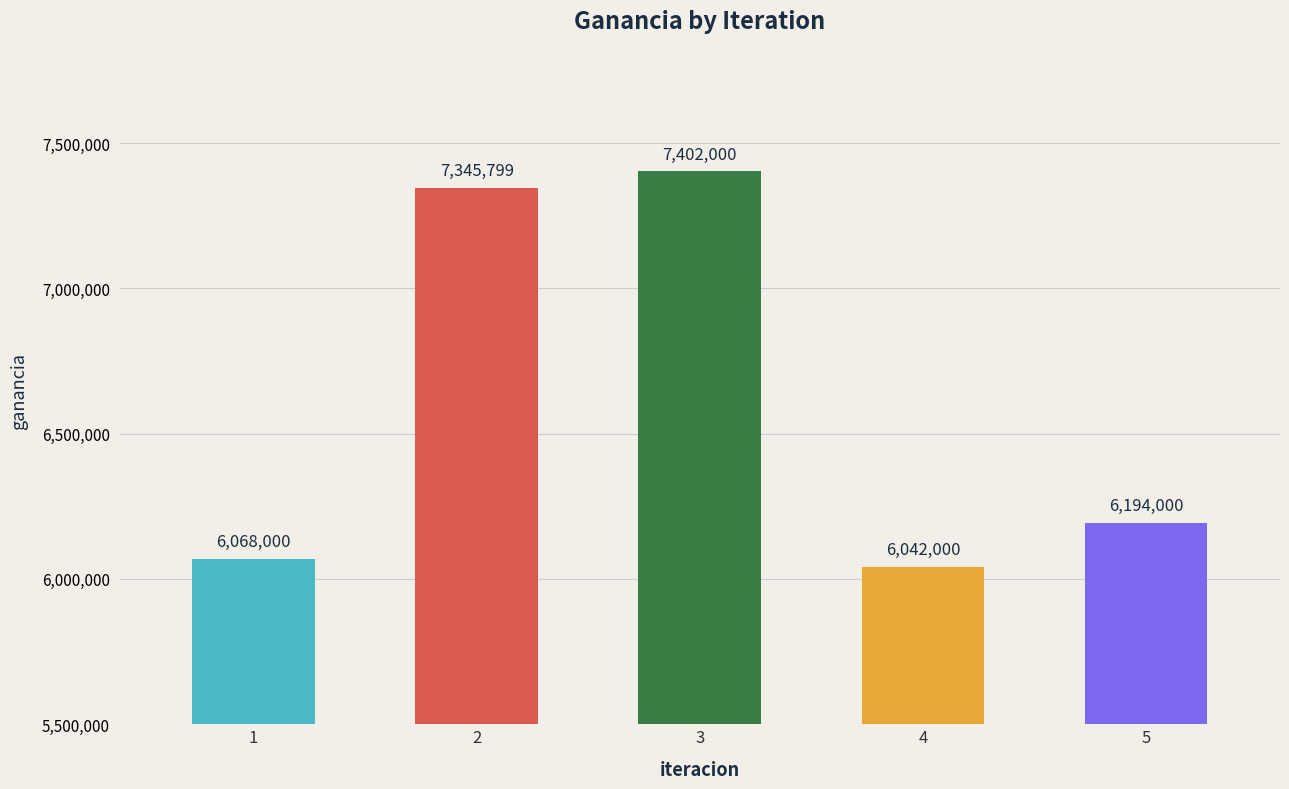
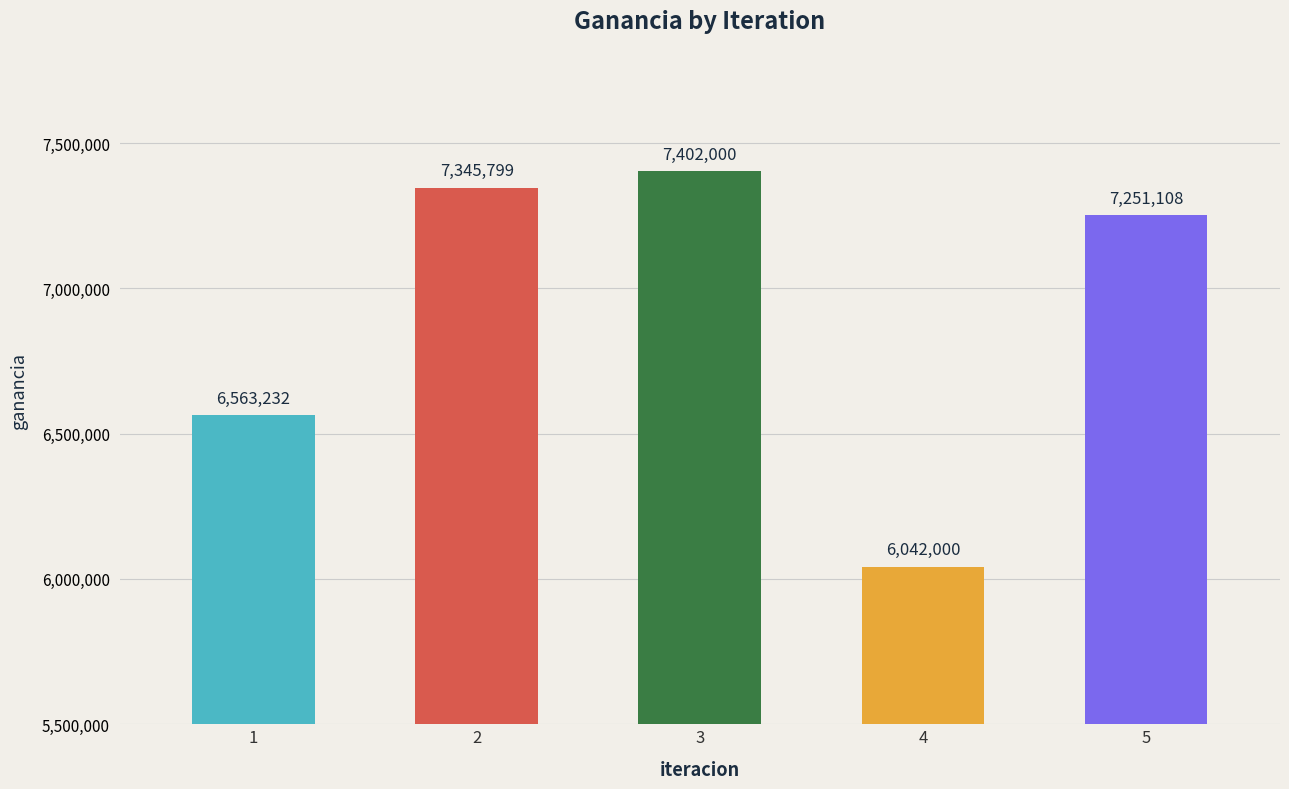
1: 6,068,000 -> 6,563,232
5: 6,194,000 -> 7,251,108
